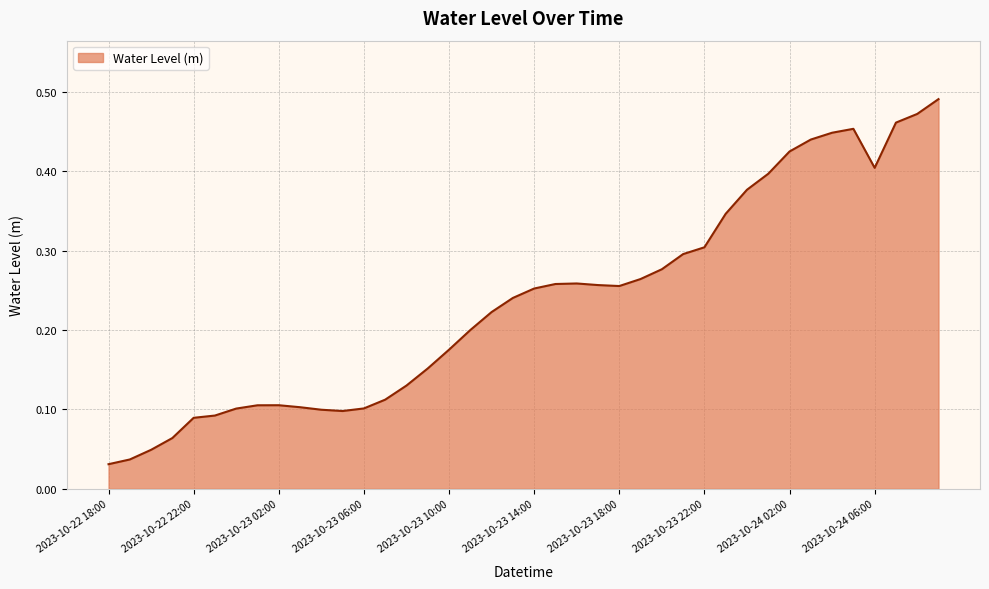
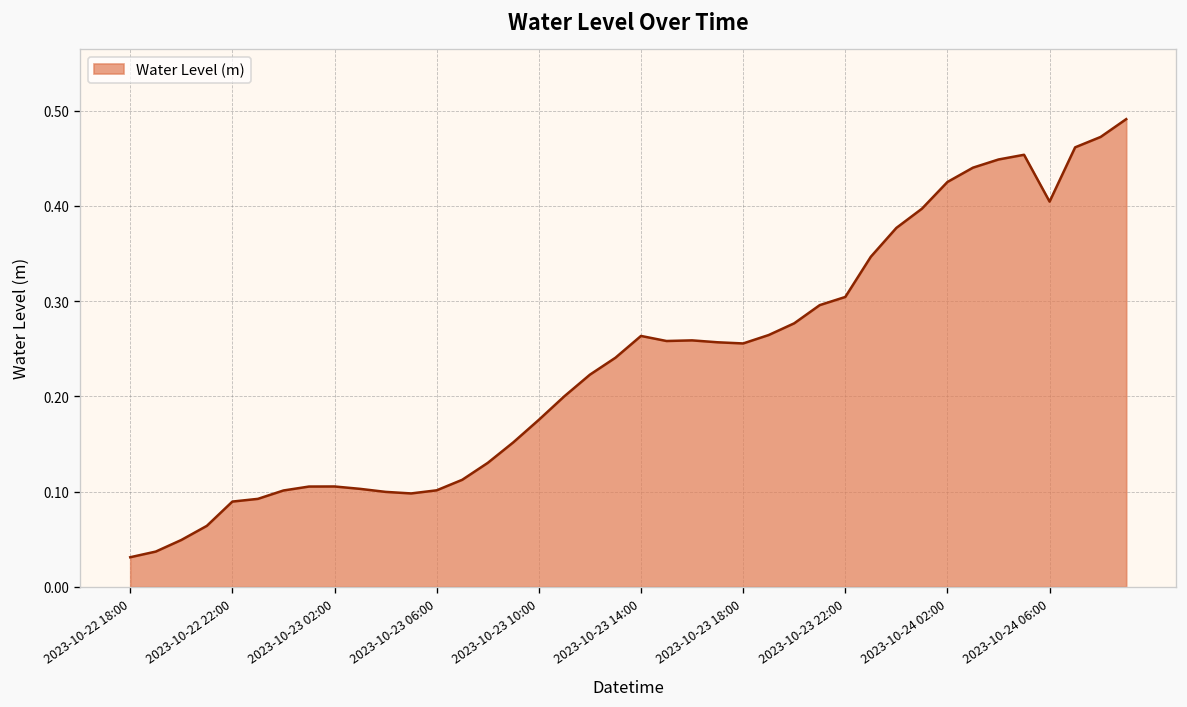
2023-10-23 14:00: 0.25 -> 0.26
